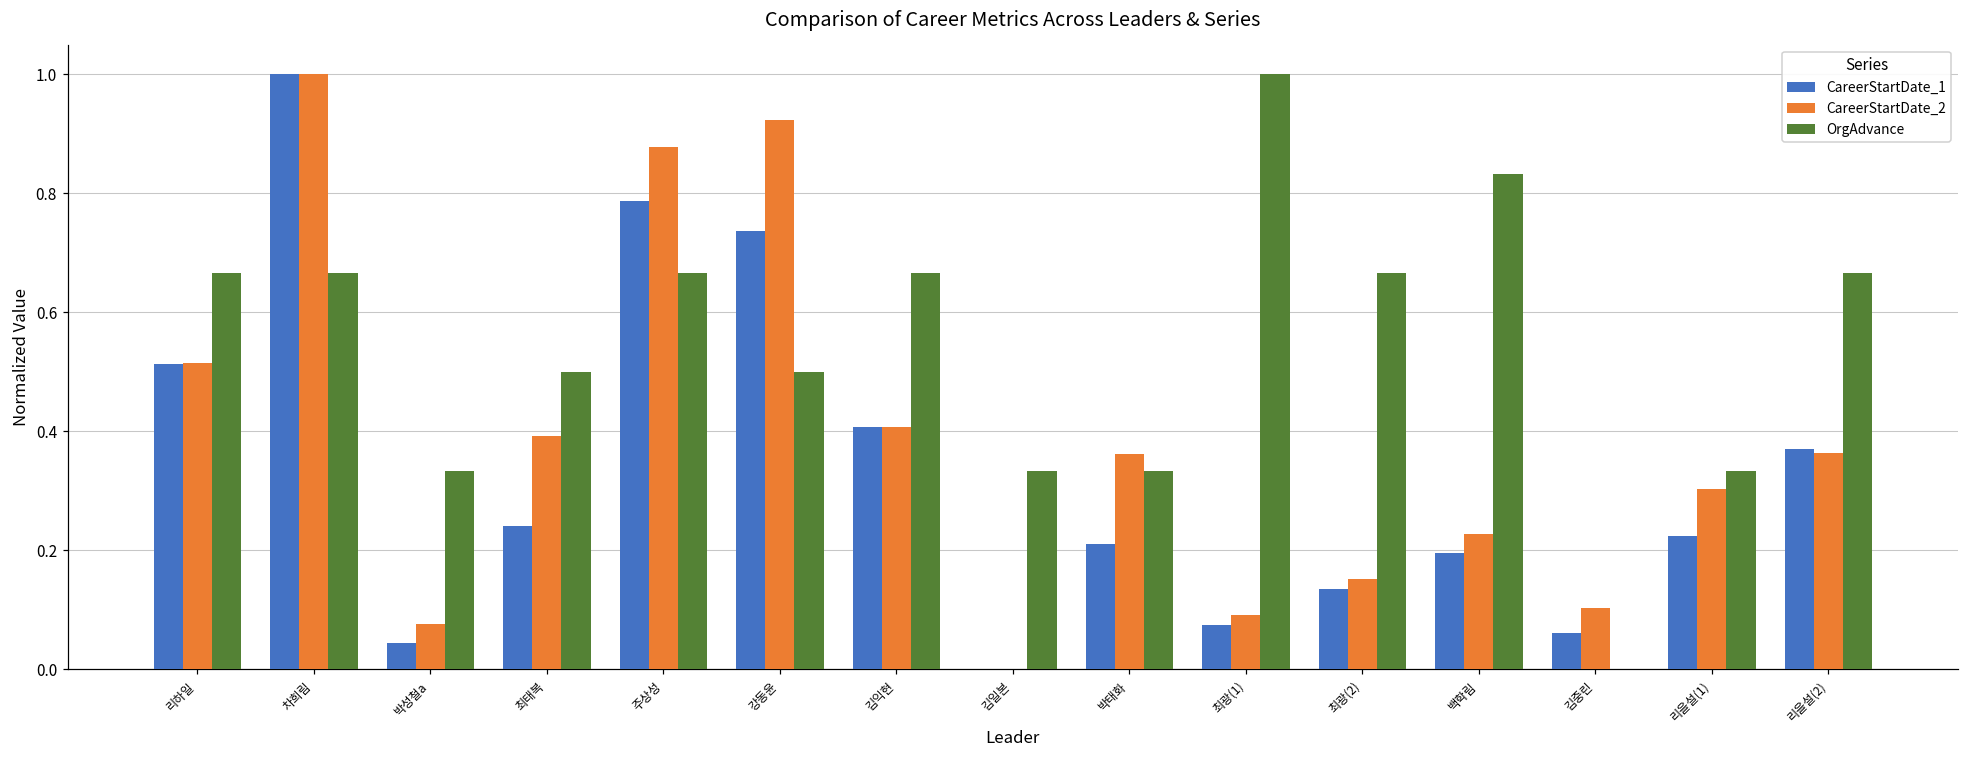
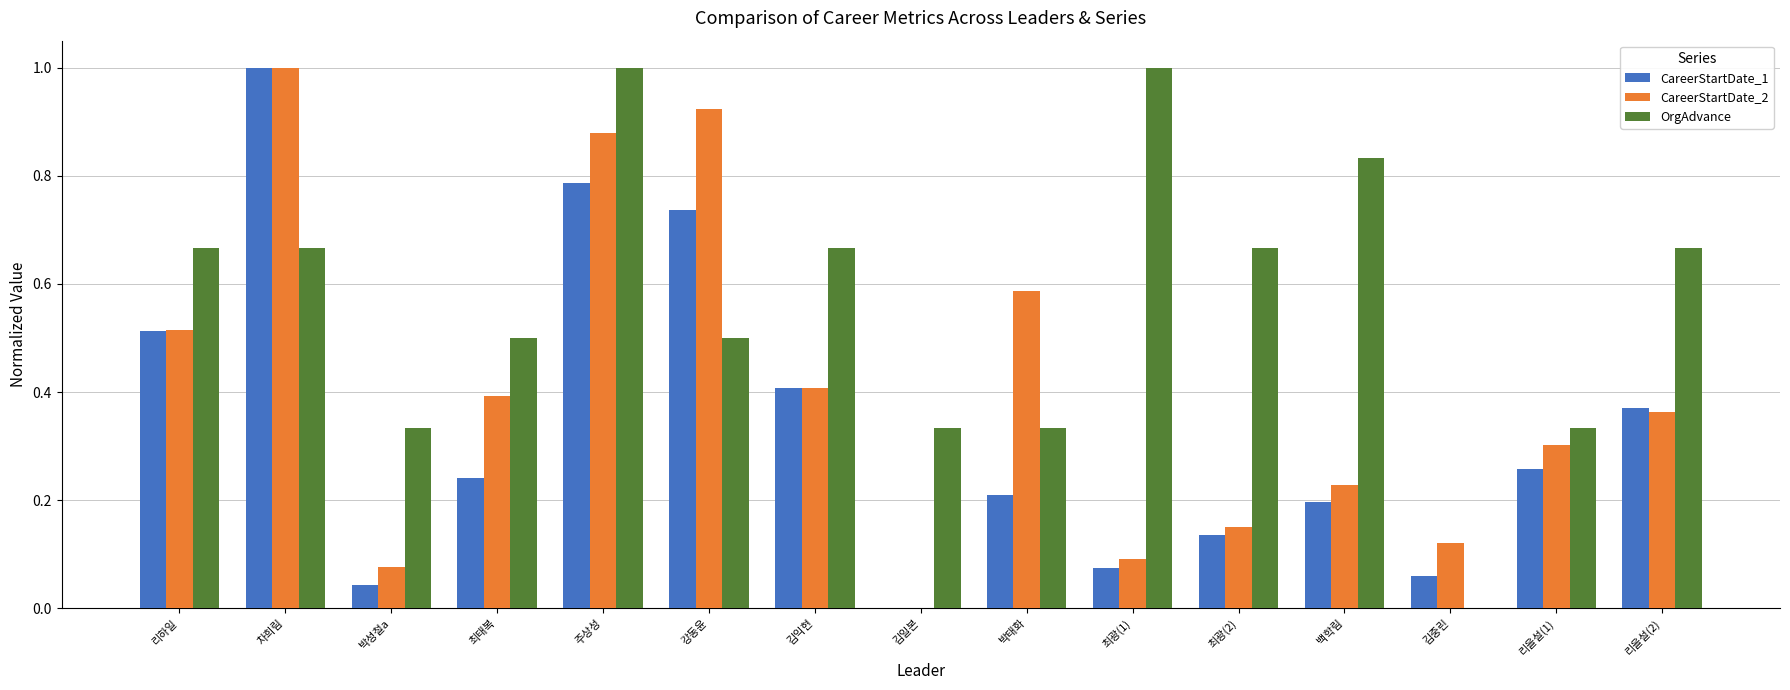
OrgAdvance, 주상성: 0.67 -> 1.00
CareerStartDate_2, 박태화: 0.36 -> 0.59
CareerStartDate_2, 김중린: 0.10 -> 0.12
CareerStartDate_1, 리을설(1): 0.22 -> 0.26
